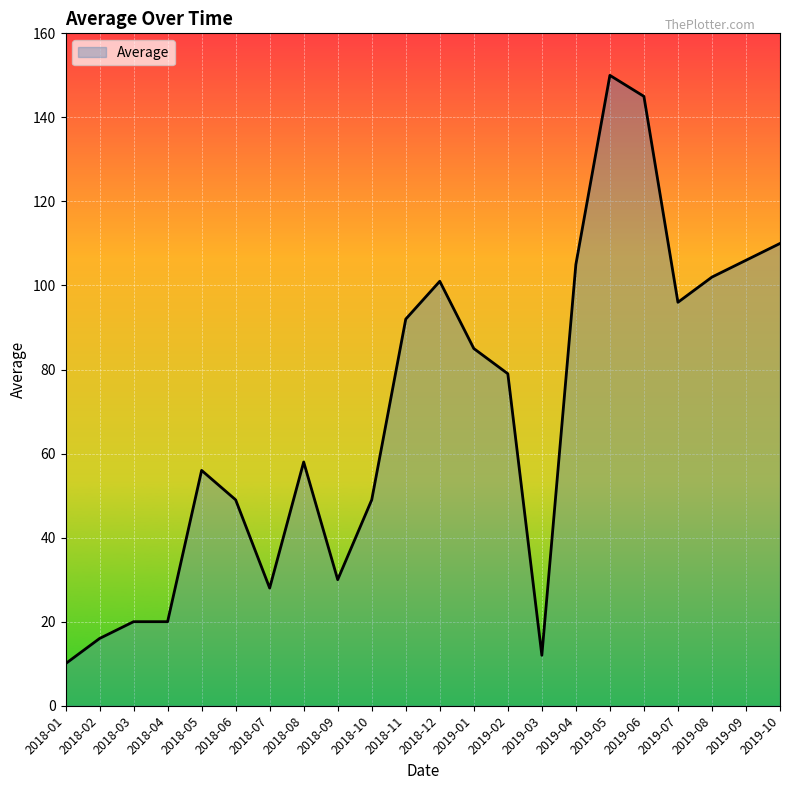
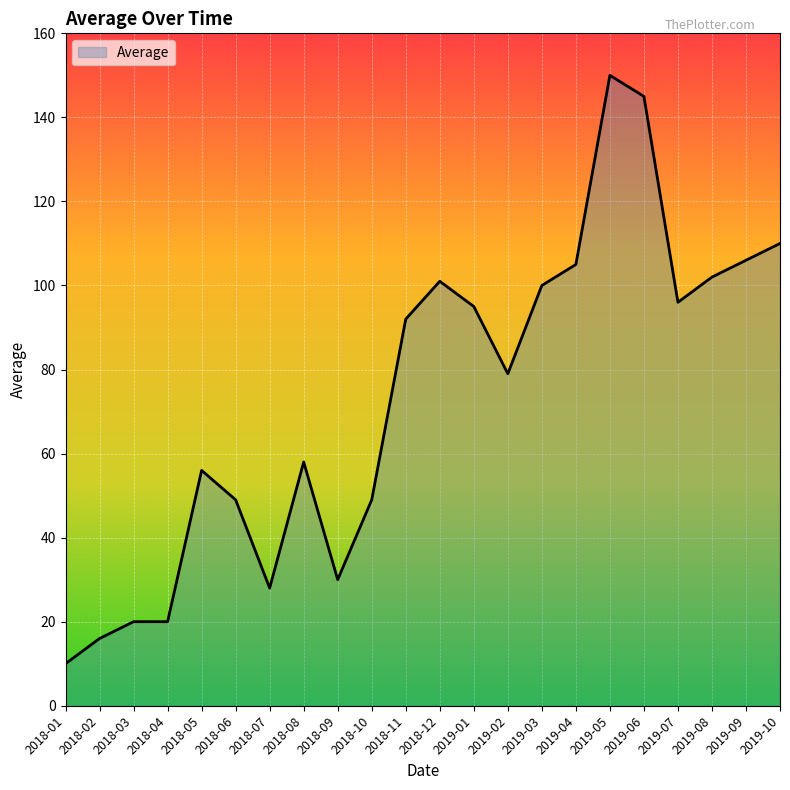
2019-01: 85 -> 95
2019-03: 12 -> 100
